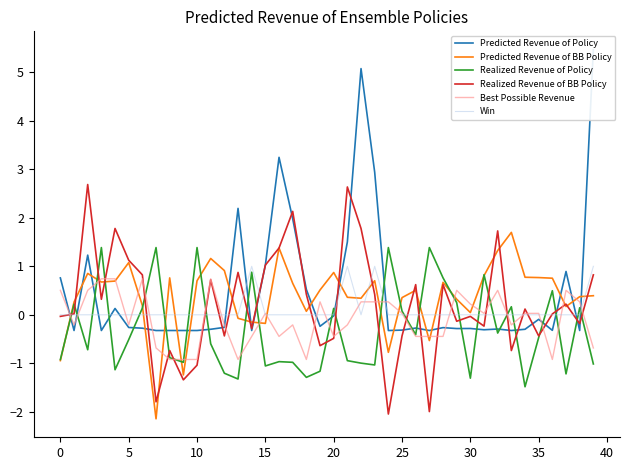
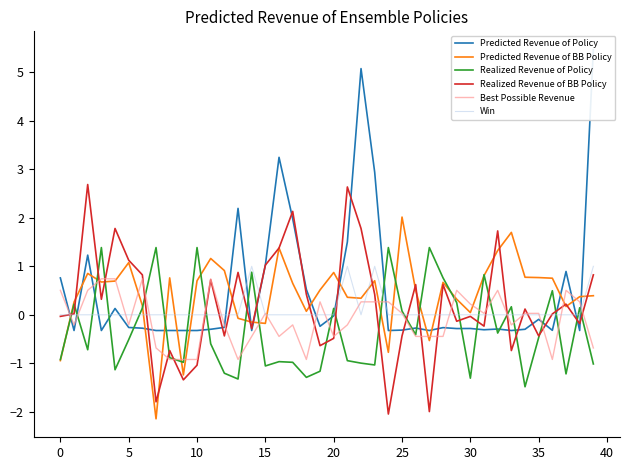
Predicted Revenue of BB Policy, 25: 0.4 -> 2.0
